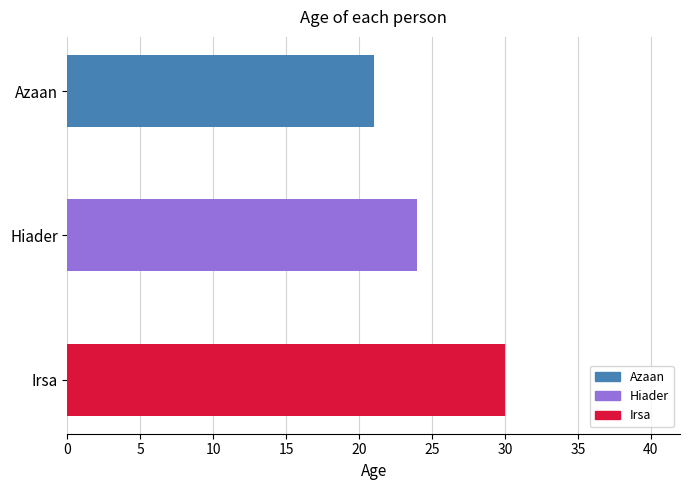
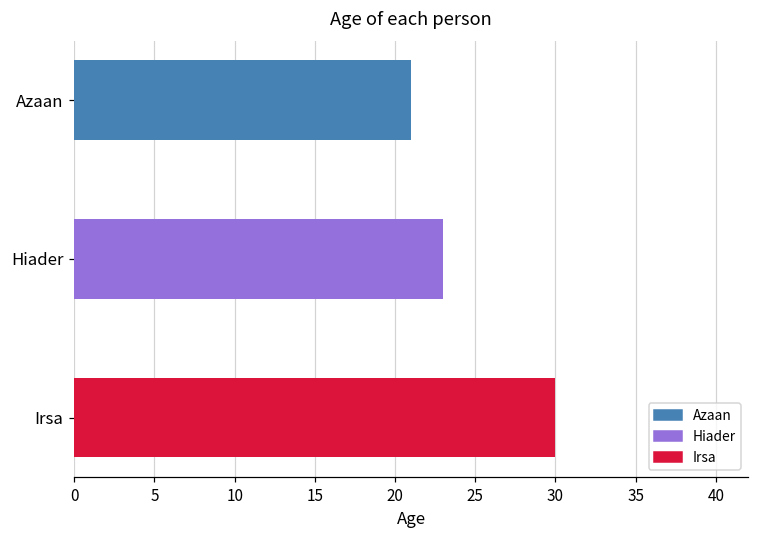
Hiader: 24 -> 23
